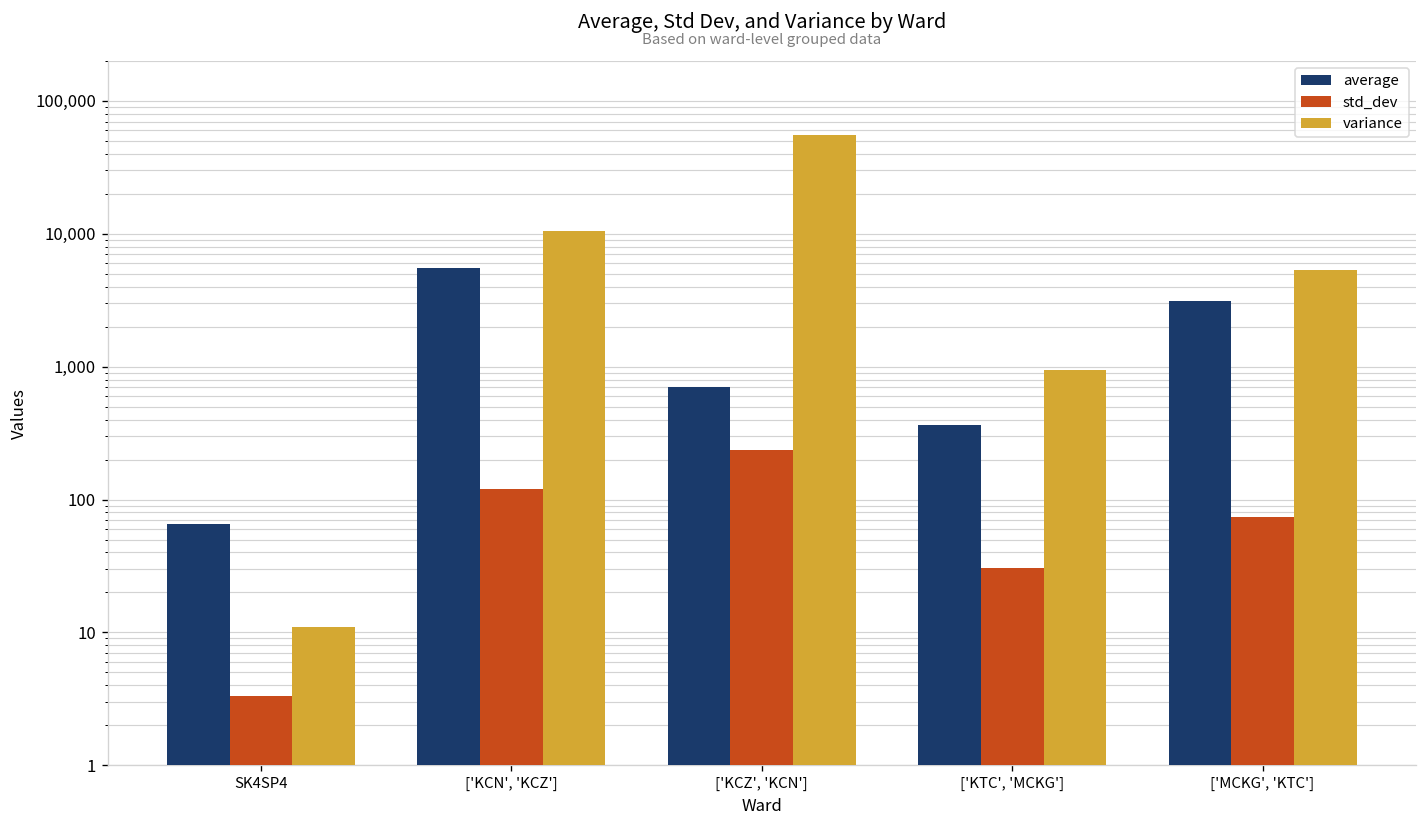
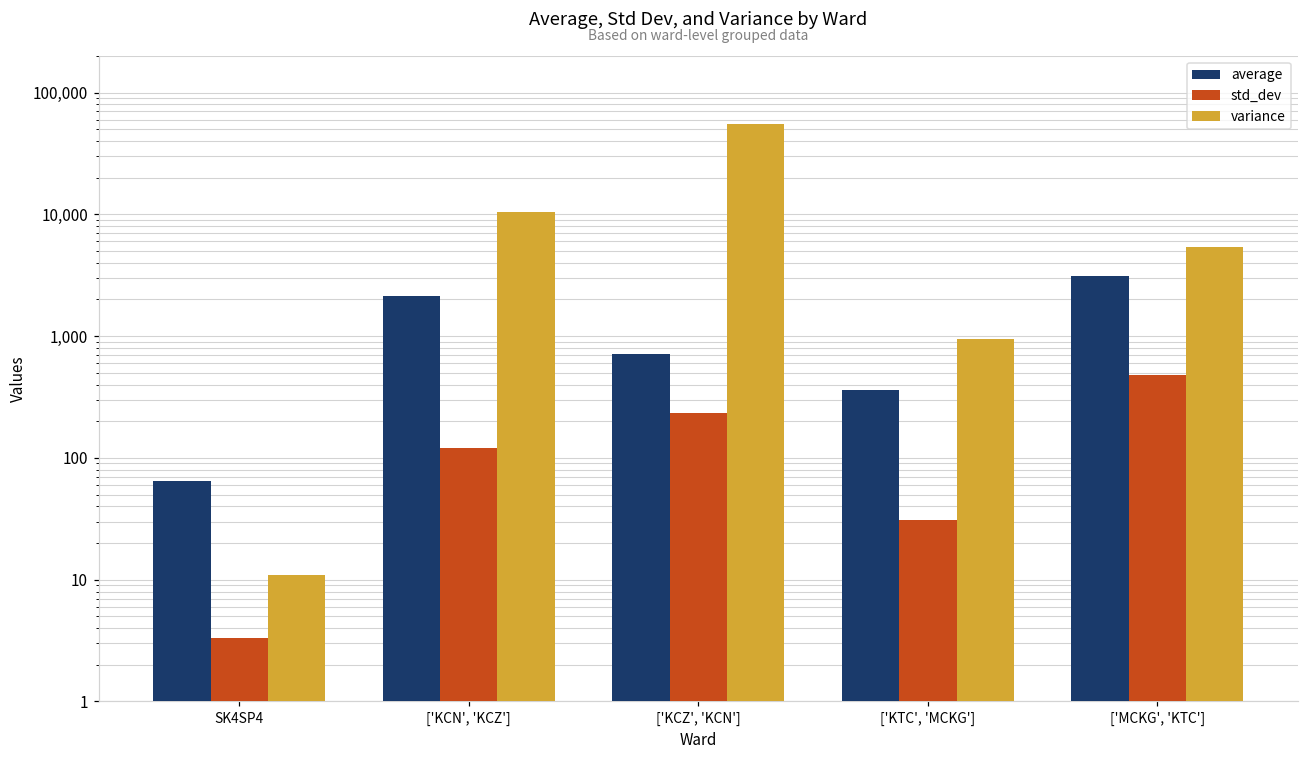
average, ['KCN', 'KCZ']: 6,000 -> 2,100
std_dev, ['MCKG', 'KTC']: 70 -> 480
